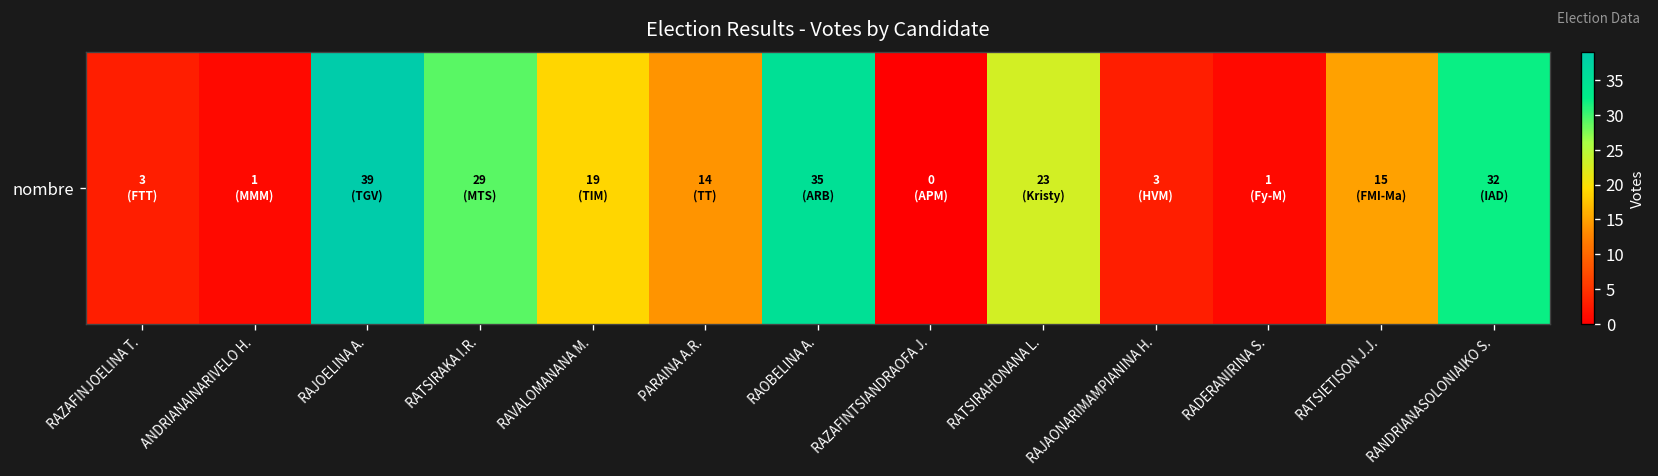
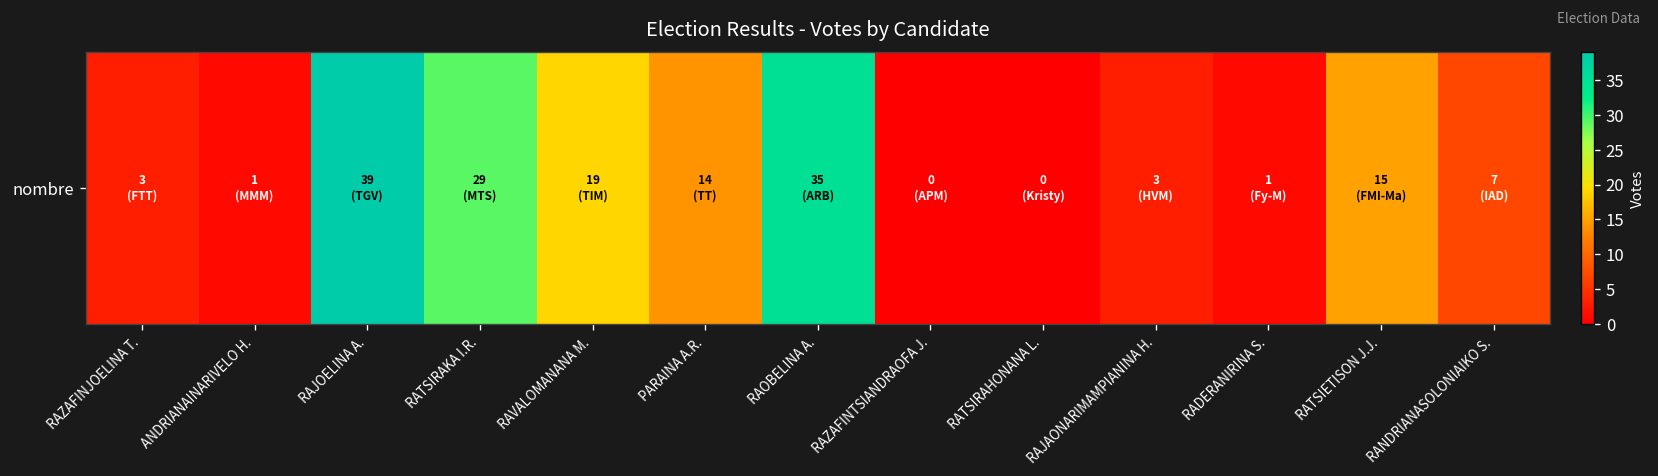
nombre, RATSIRAHONANA L.: 23 -> 0
nombre, RANDRIANASOLONIAIKO S.: 32 -> 7
